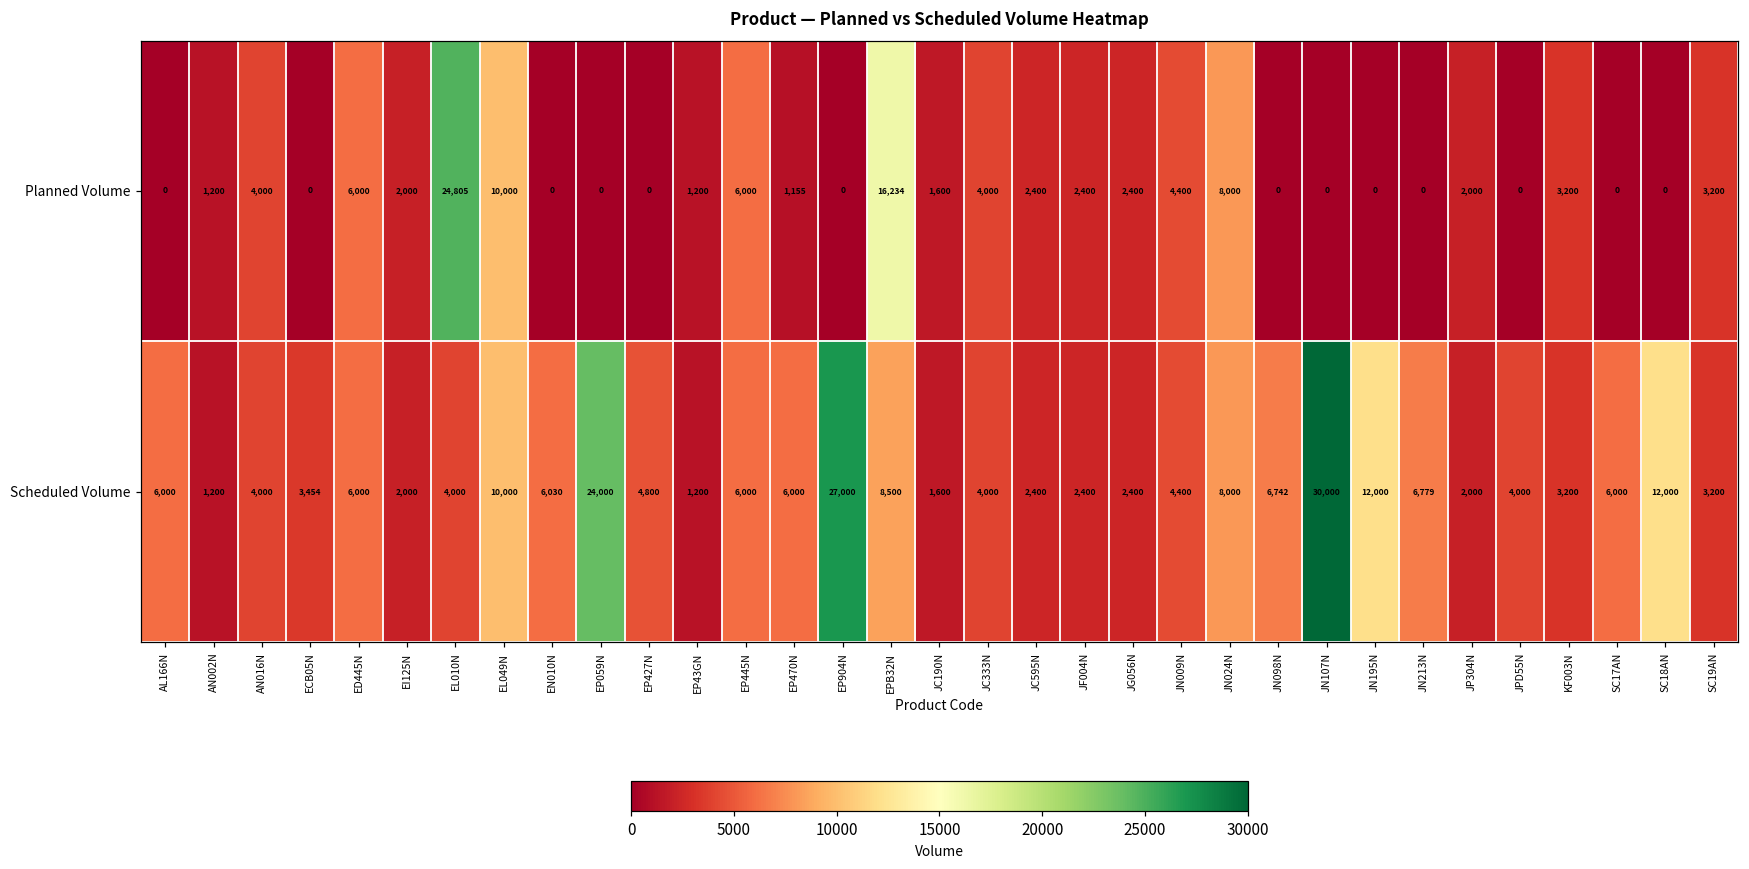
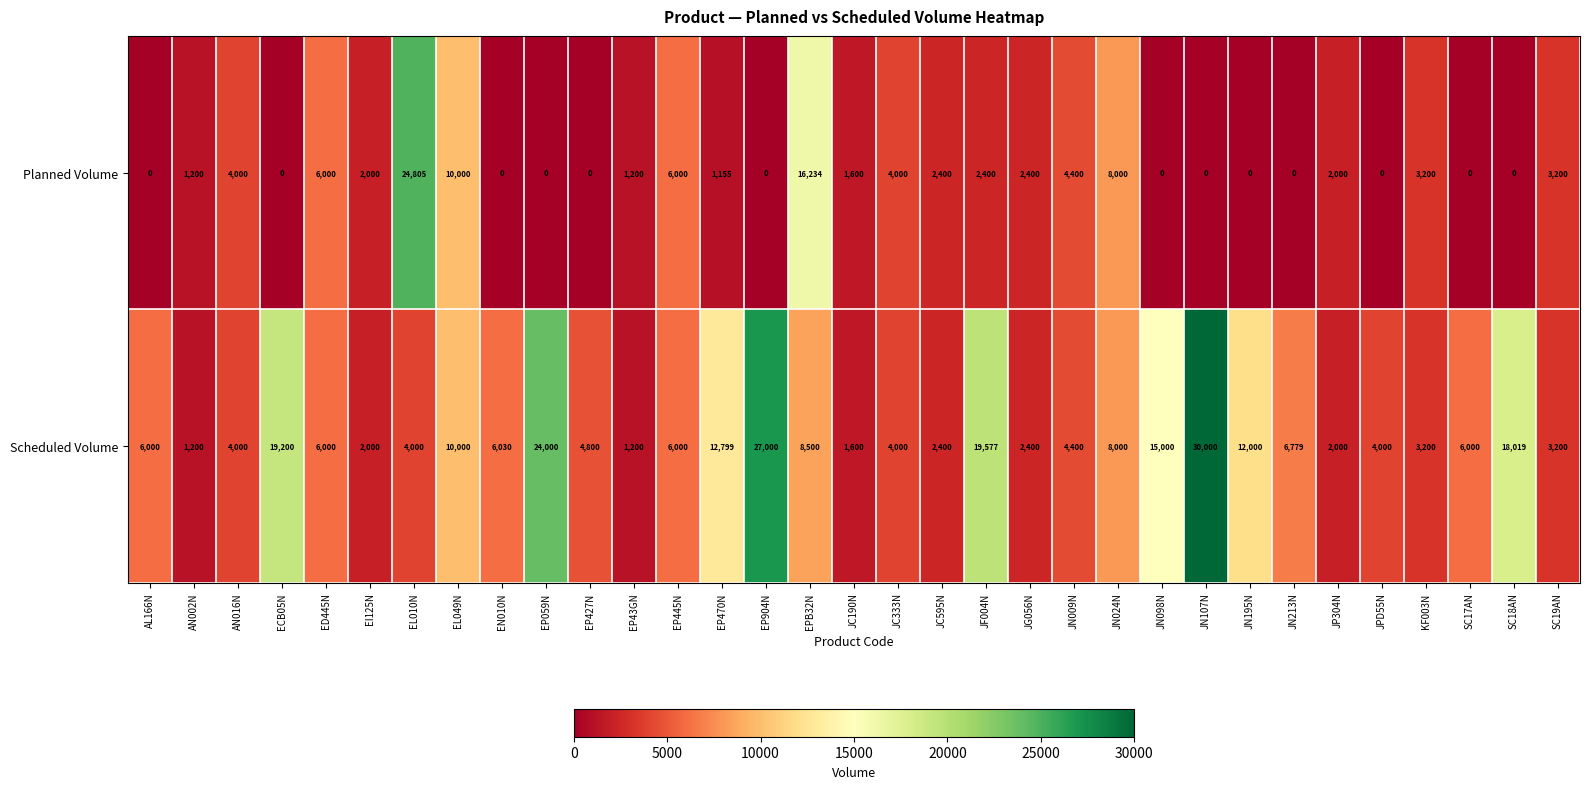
Scheduled Volume, ECB05N: 3,454 -> 19,200
Scheduled Volume, EP470N: 6,000 -> 12,799
Scheduled Volume, JF004N: 2,400 -> 19,577
Scheduled Volume, JN098N: 6,742 -> 15,000
Scheduled Volume, SC18AN: 12,000 -> 18,019
